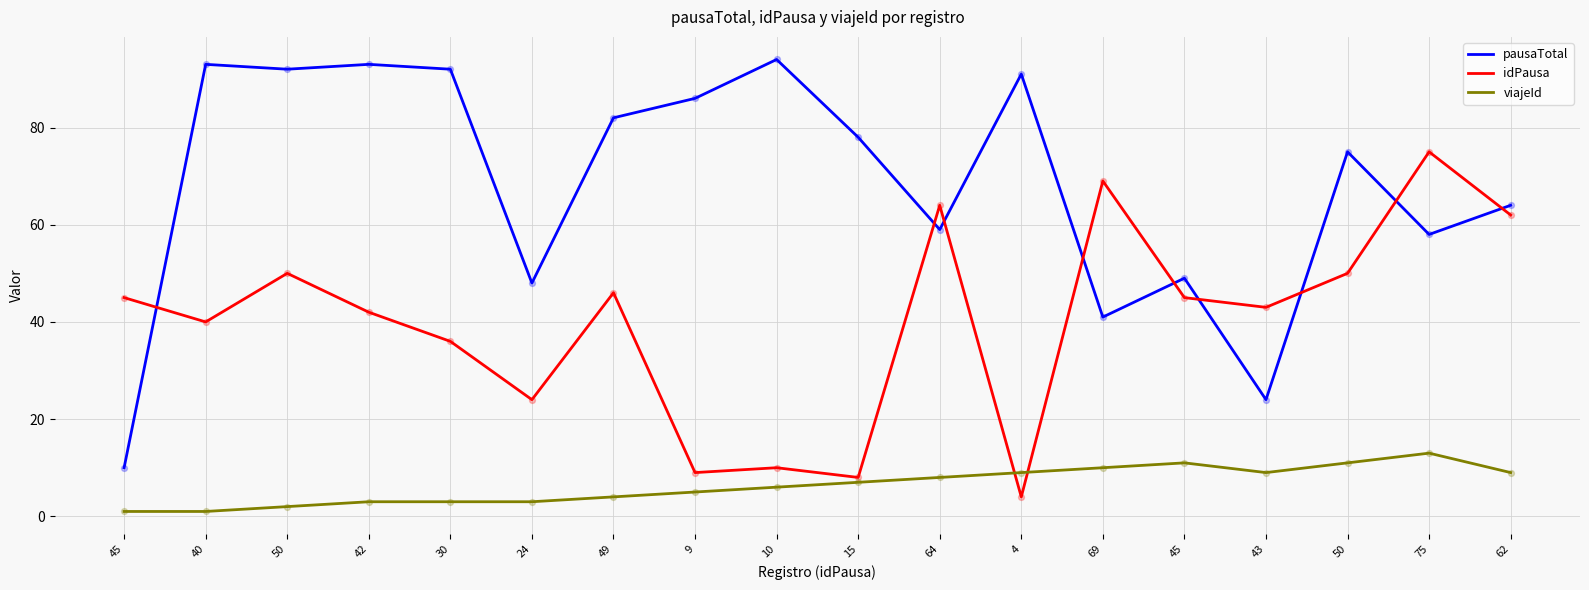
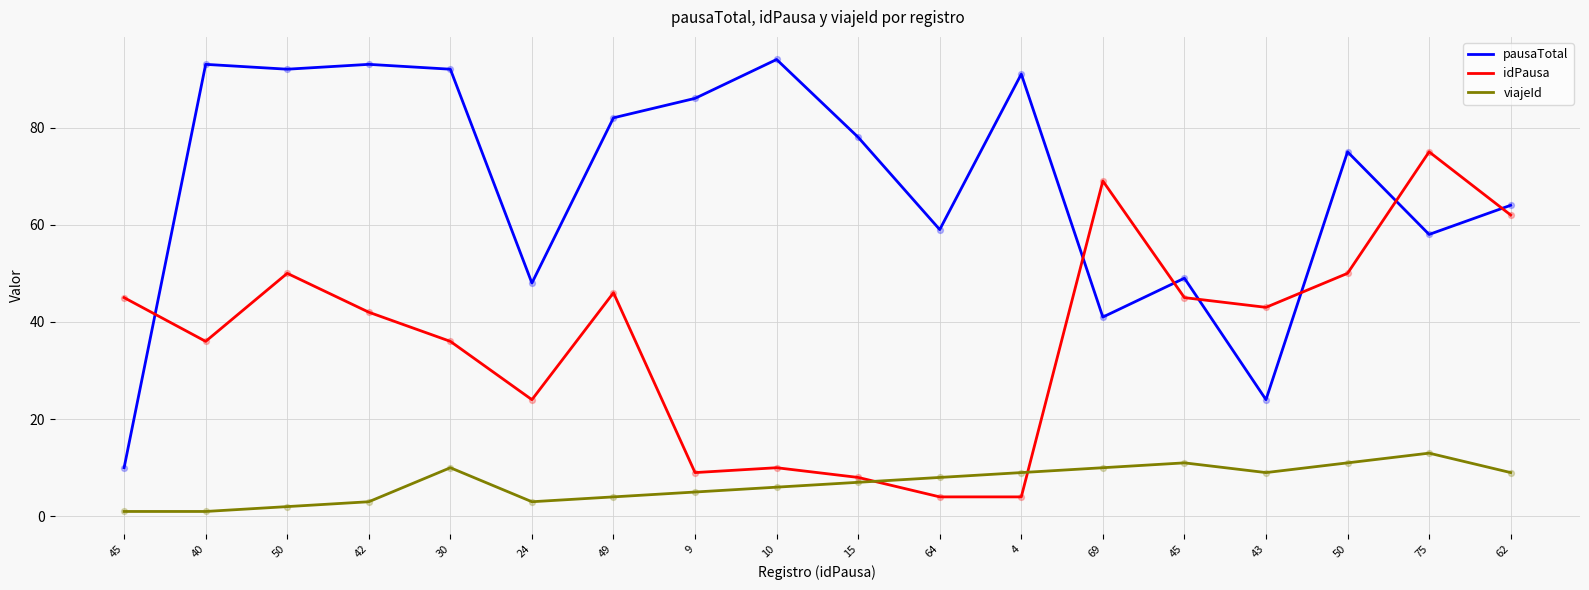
idPausa, 40: 40 -> 36
viajeId, 30: 3 -> 10
idPausa, 64: 64 -> 4
